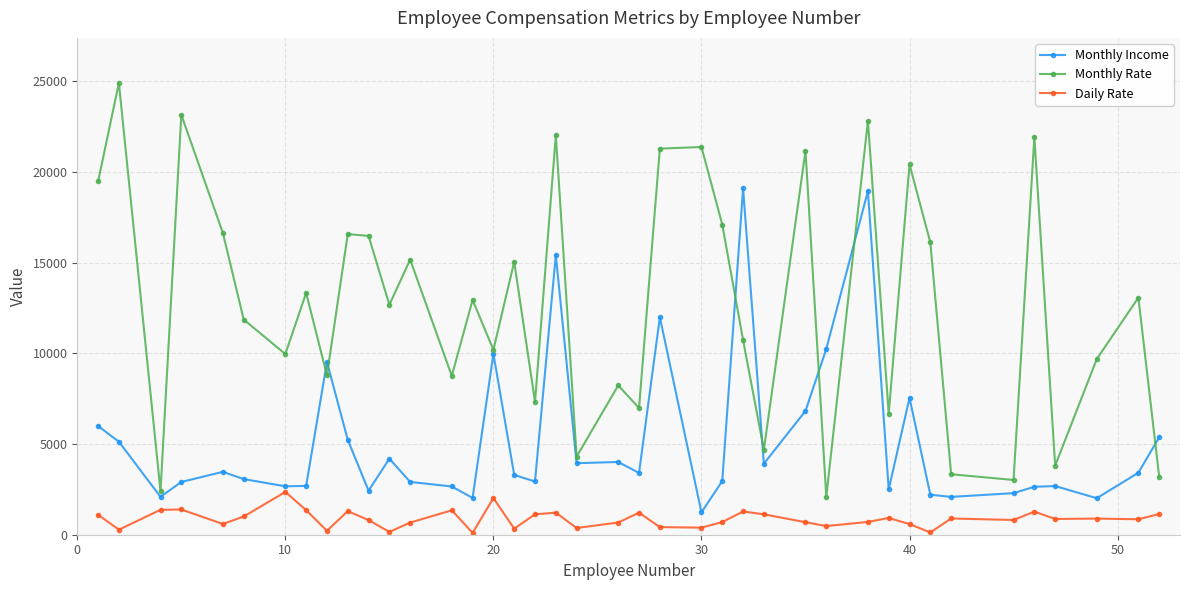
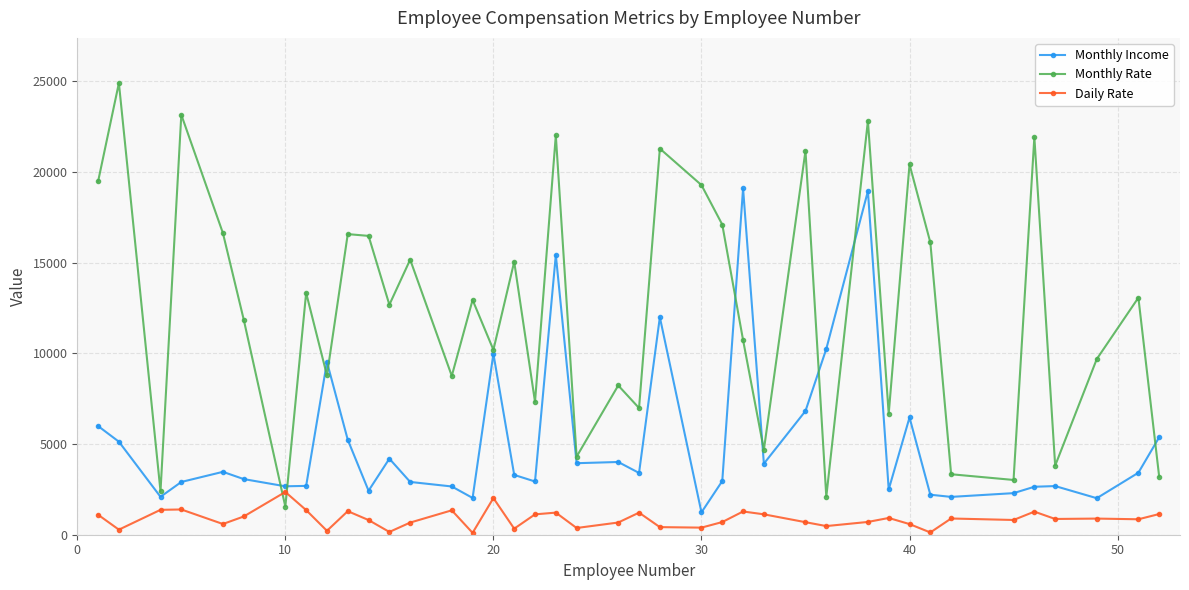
Monthly Rate, 10: 10000 -> 1500
Monthly Rate, 30: 21400 -> 19300
Monthly Income, 40: 7500 -> 6500
